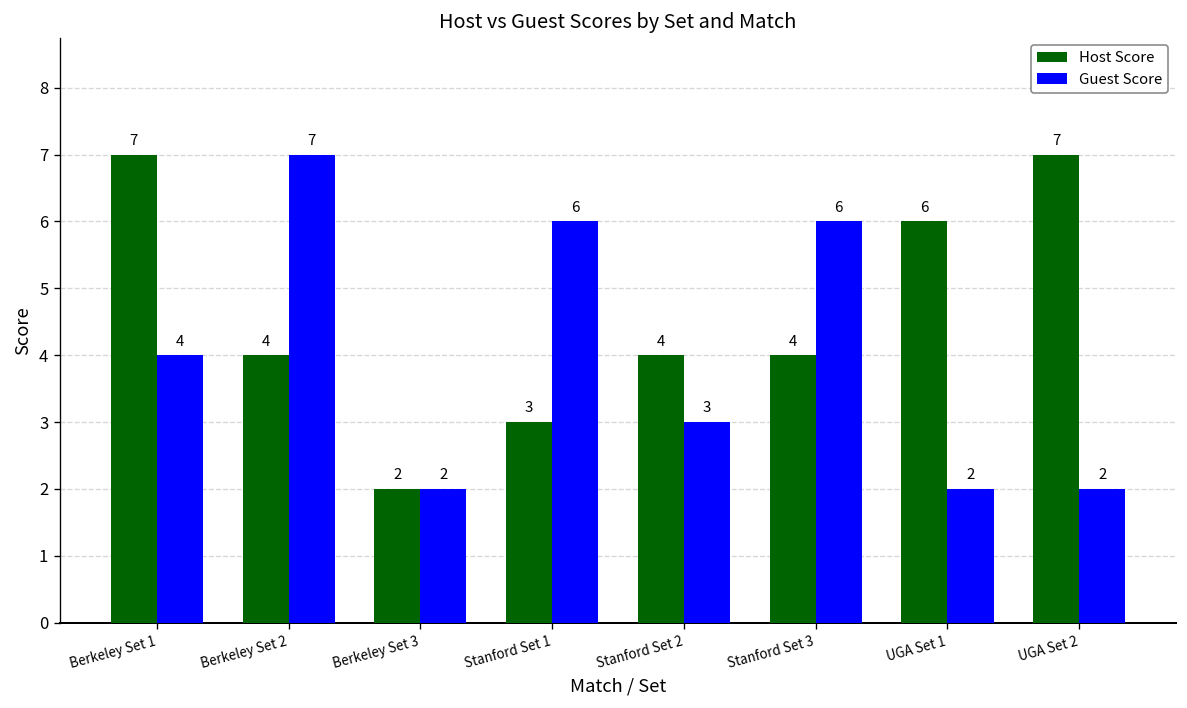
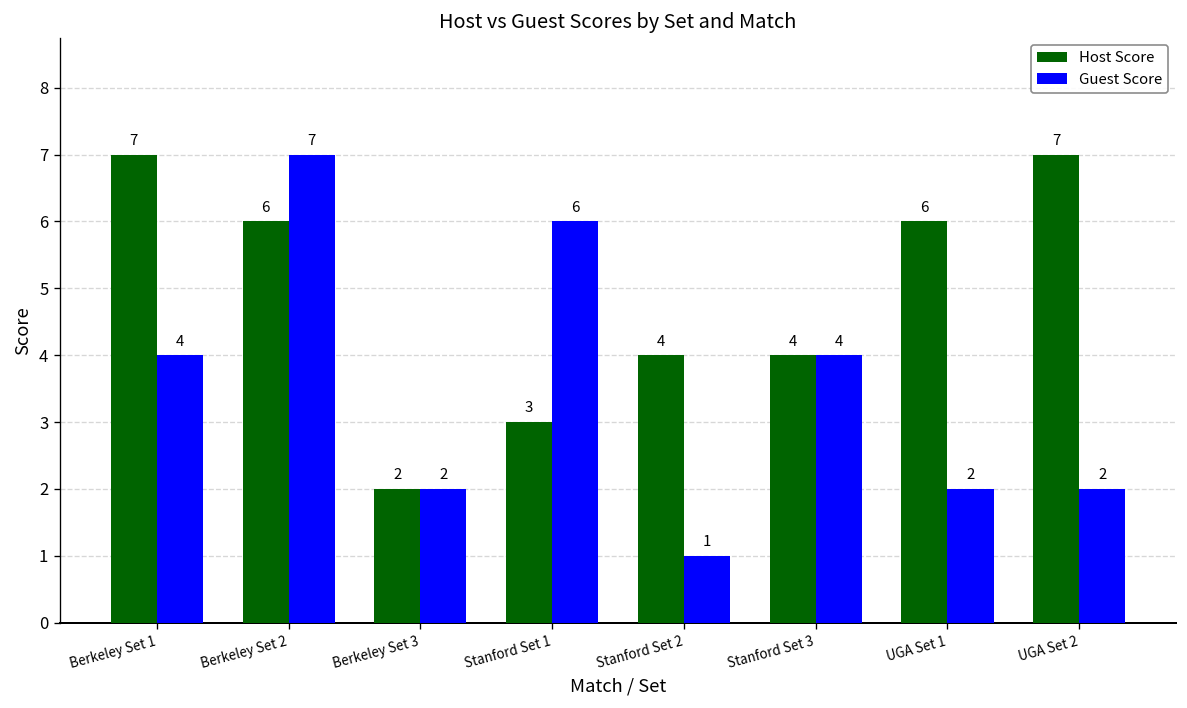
Host Score, Berkeley Set 2: 4 -> 6
Guest Score, Stanford Set 2: 3 -> 1
Guest Score, Stanford Set 3: 6 -> 4
